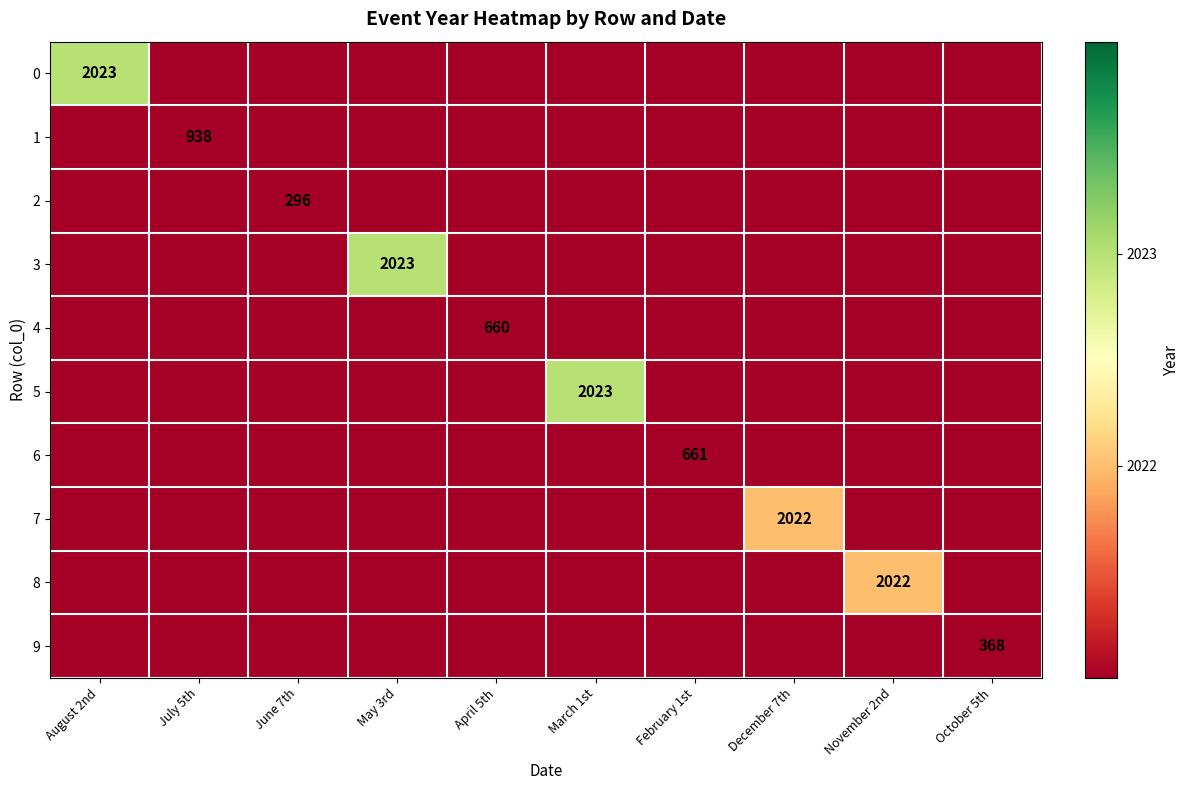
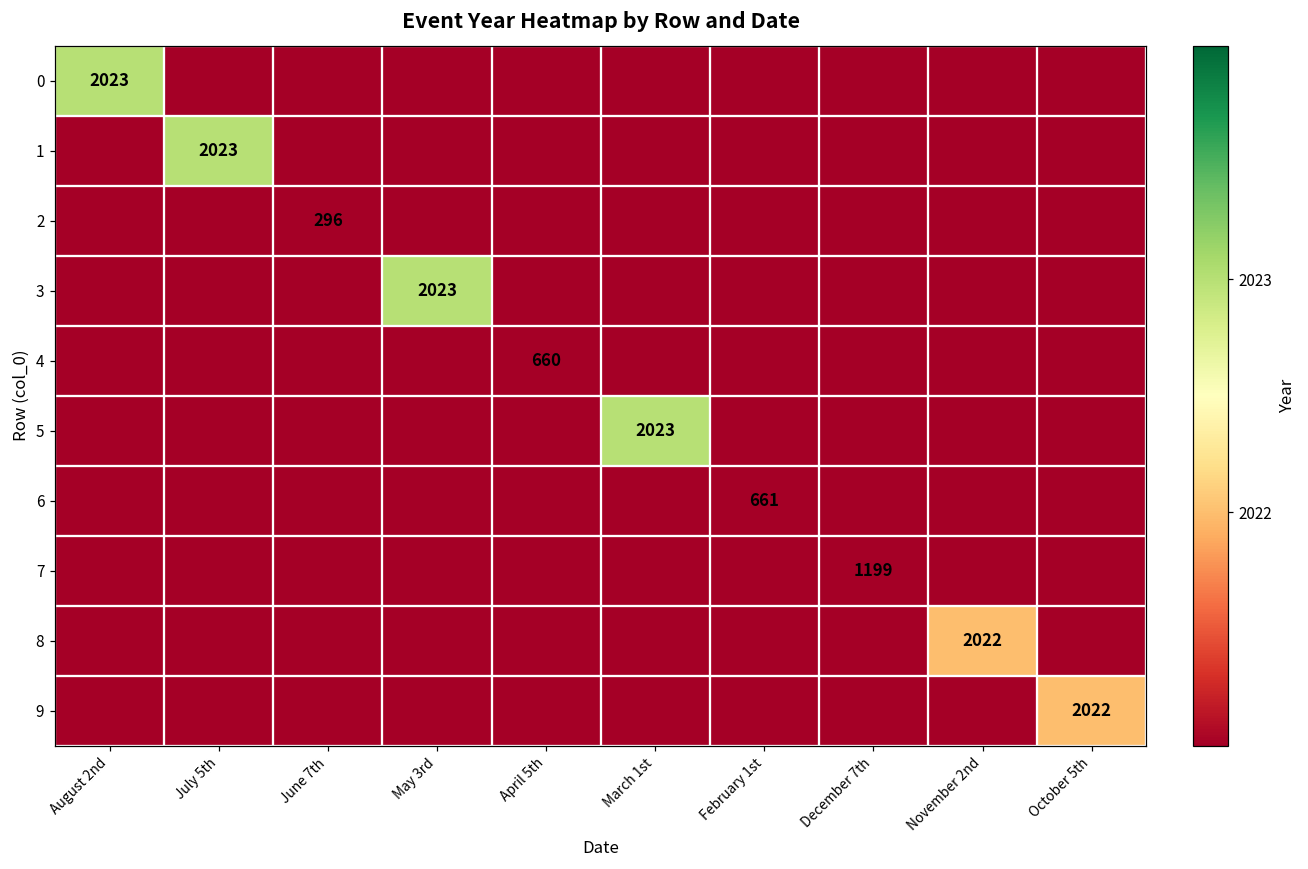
1, July 5th: 938 -> 2023
7, December 7th: 2022 -> 1199
9, October 5th: 368 -> 2022
